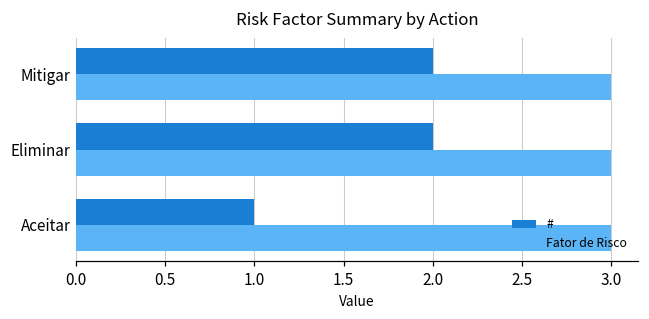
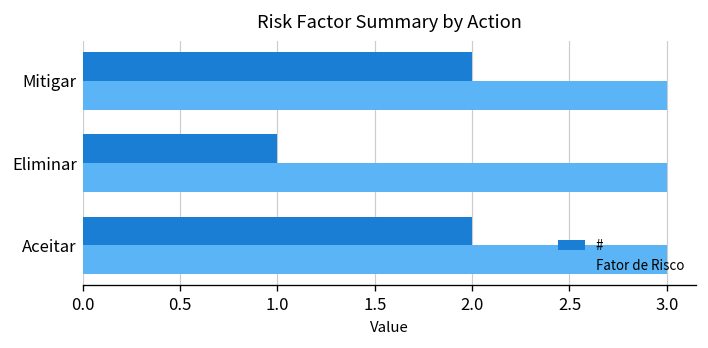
#, Eliminar: 2 -> 1
#, Aceitar: 1 -> 2
